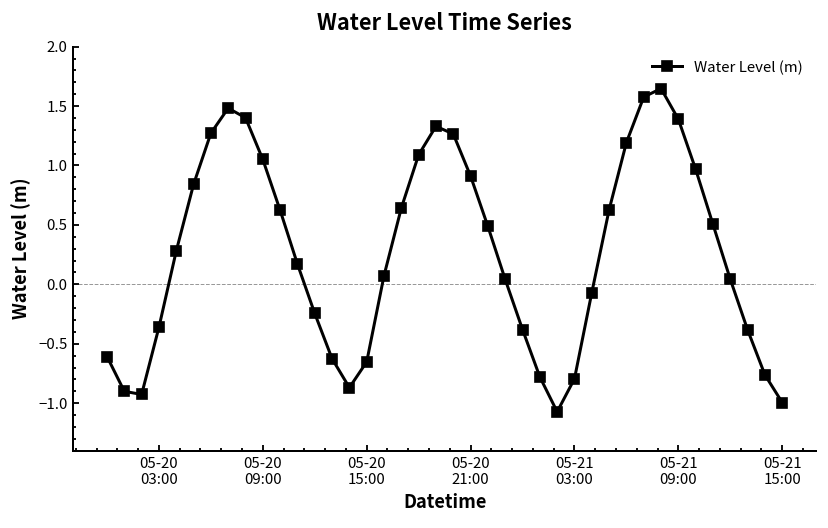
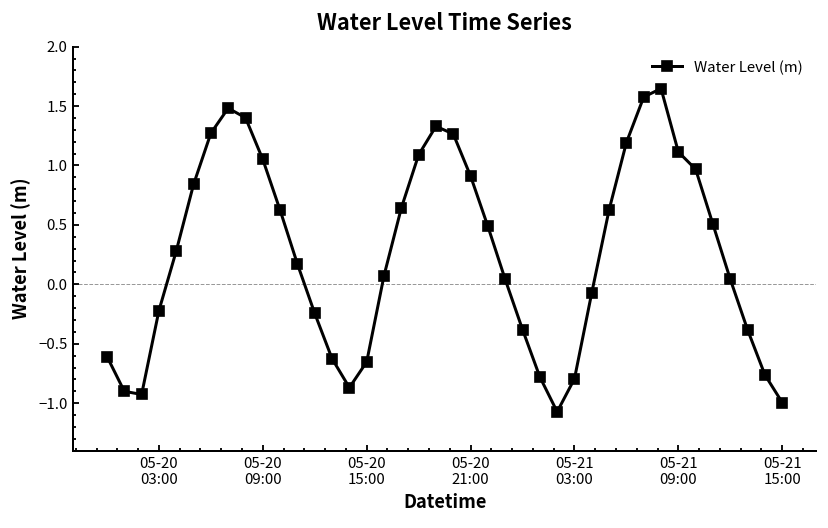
05-20 03:00: -0.4 -> -0.2
05-21 09:00: 1.4 -> 1.1
